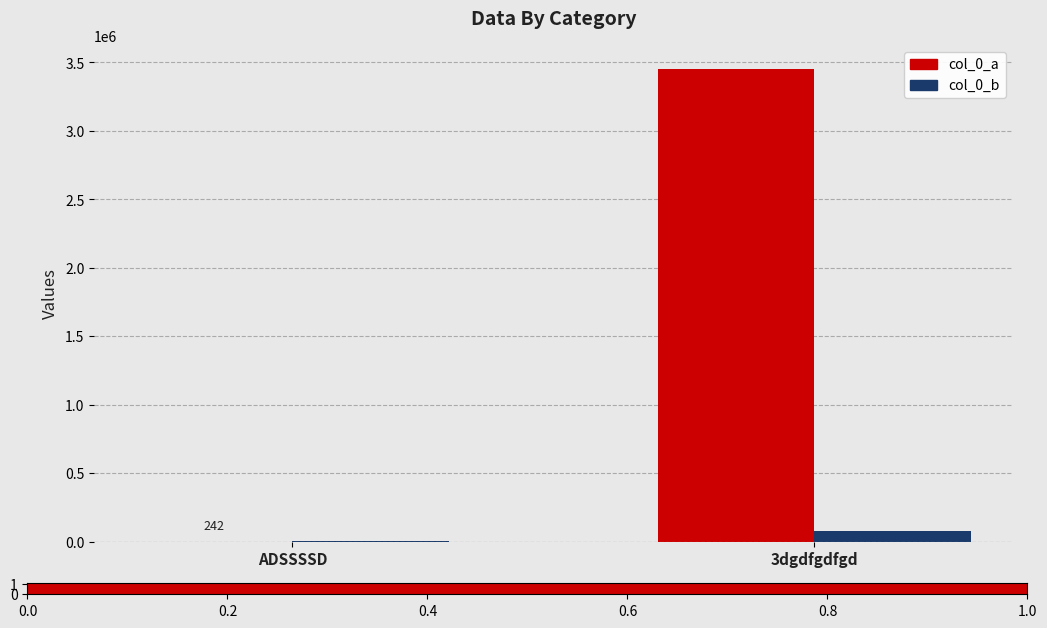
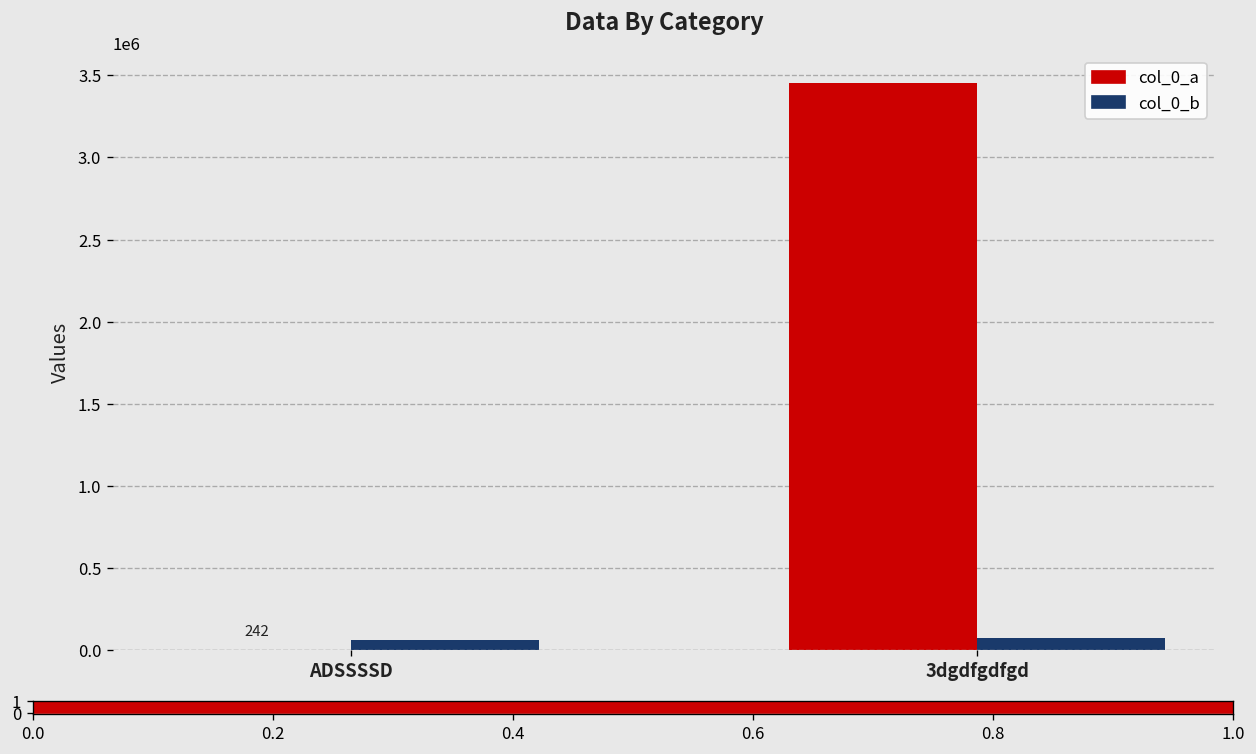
col_0_b, ADSSSSD: 0 -> 60000
